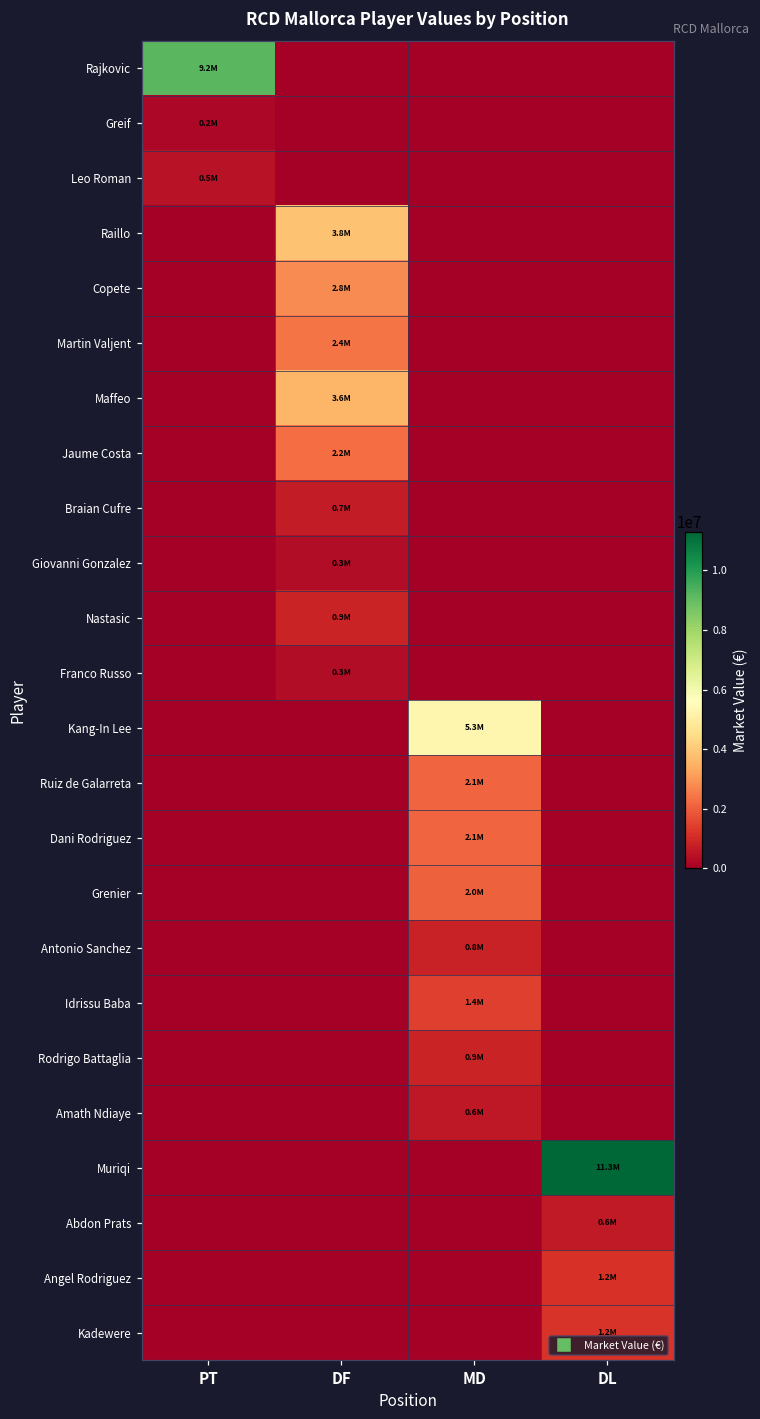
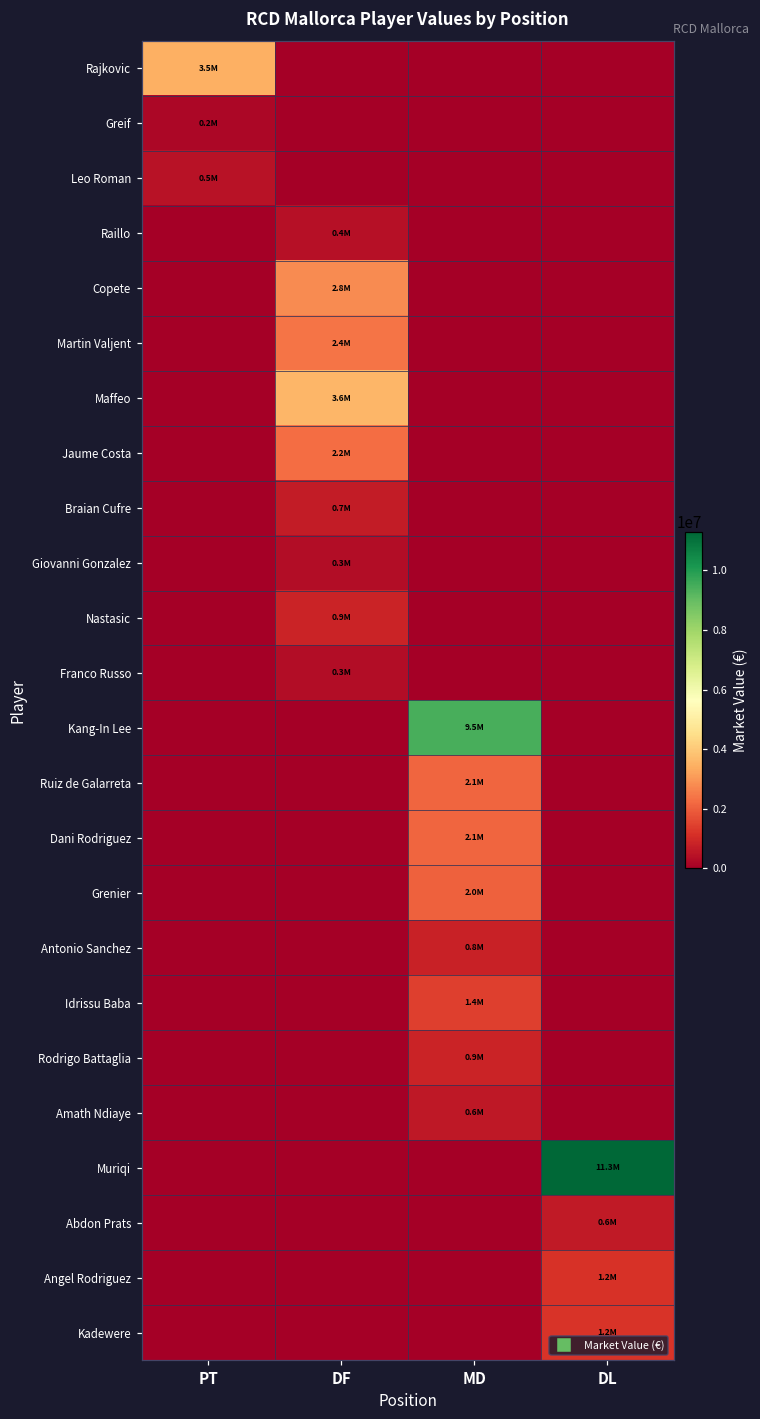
Rajkovic, PT: 9.2M -> 3.5M
Raillo, DF: 3.8M -> 0.4M
Kang-In Lee, MD: 5.3M -> 9.5M
